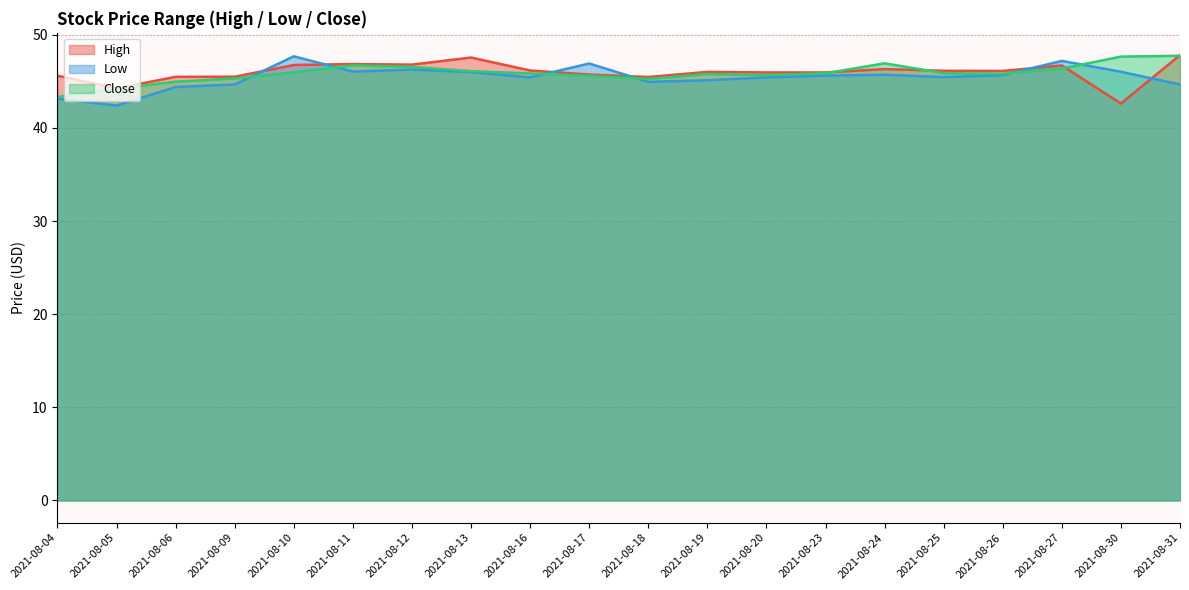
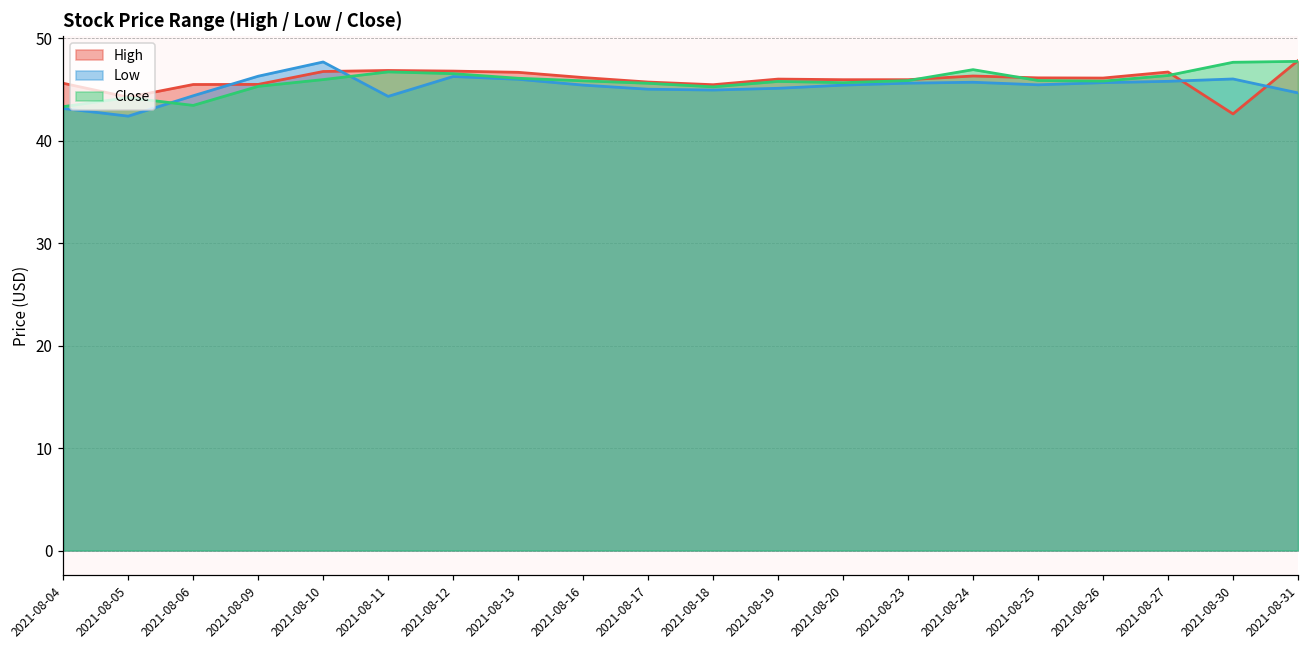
Close, 2021-08-06: 45 -> 43
Low, 2021-08-09: 45 -> 46
Low, 2021-08-11: 46 -> 44
High, 2021-08-13: 48 -> 47
Low, 2021-08-17: 47 -> 45
Low, 2021-08-27: 47 -> 46
